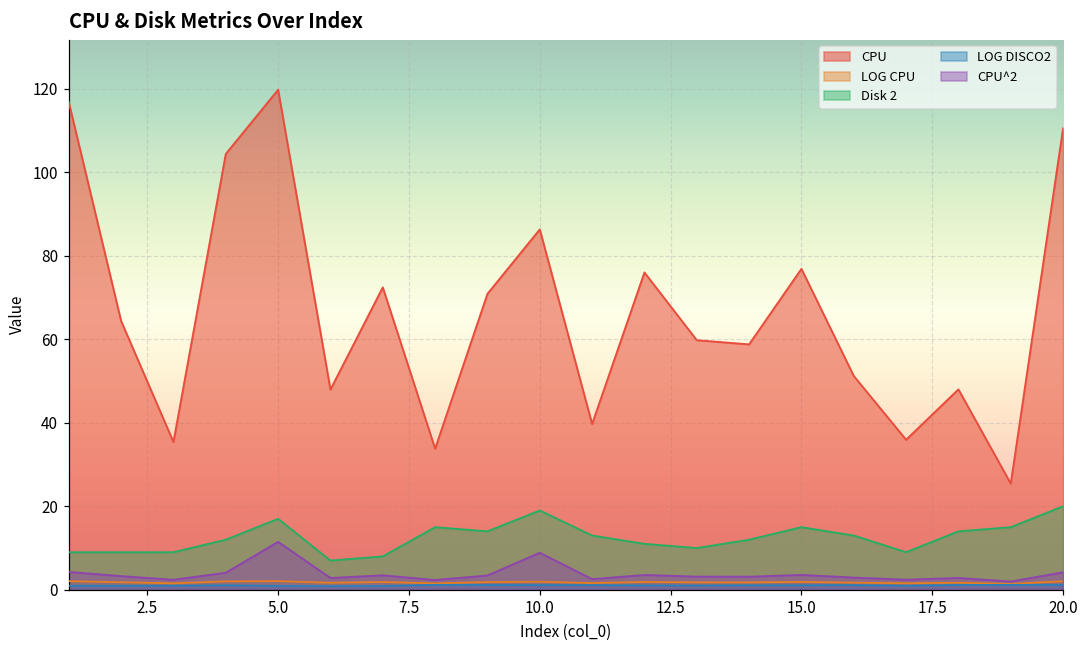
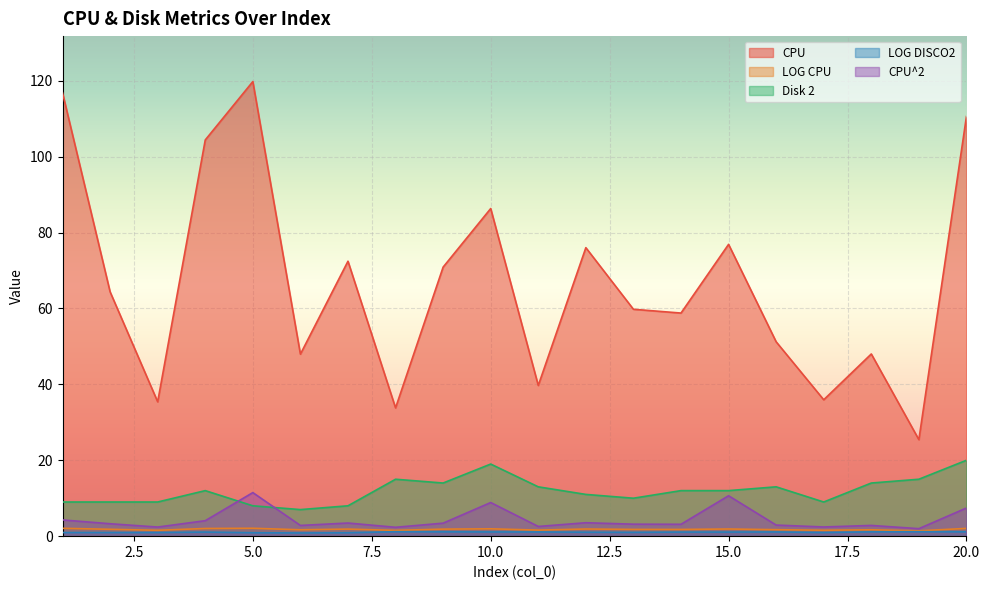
Disk 2, 5.0: 17 -> 8
Disk 2, 15.0: 15 -> 12
CPU^2, 15.0: 4 -> 11
CPU^2, 20.0: 4 -> 7
